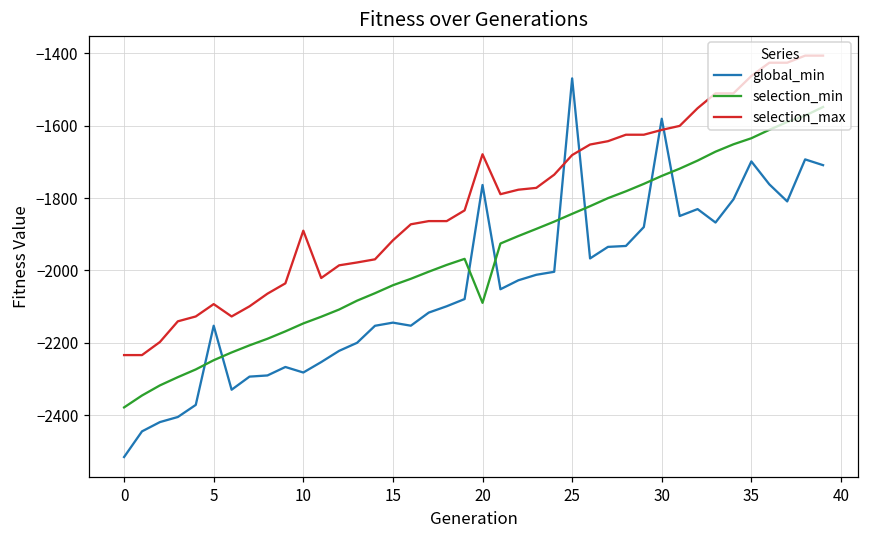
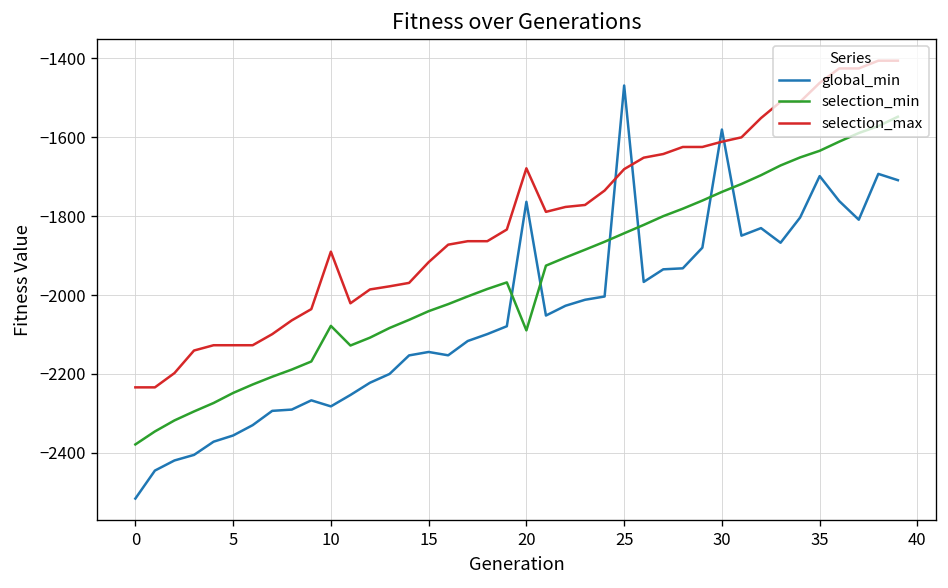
global_min, 5: -2150 -> -2360
selection_max, 5: -2090 -> -2130
selection_min, 10: -2150 -> -2080
